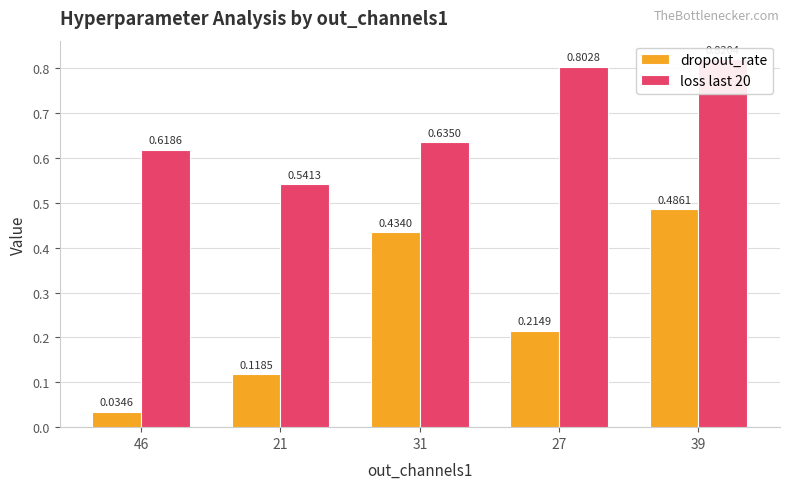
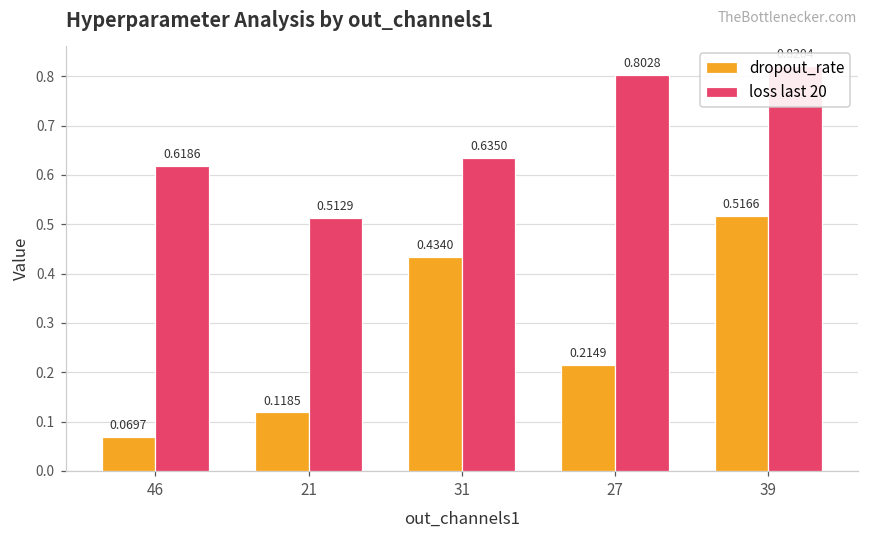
dropout_rate, 46: 0.0346 -> 0.0697
loss last 20, 21: 0.5413 -> 0.5129
dropout_rate, 39: 0.4861 -> 0.5166
